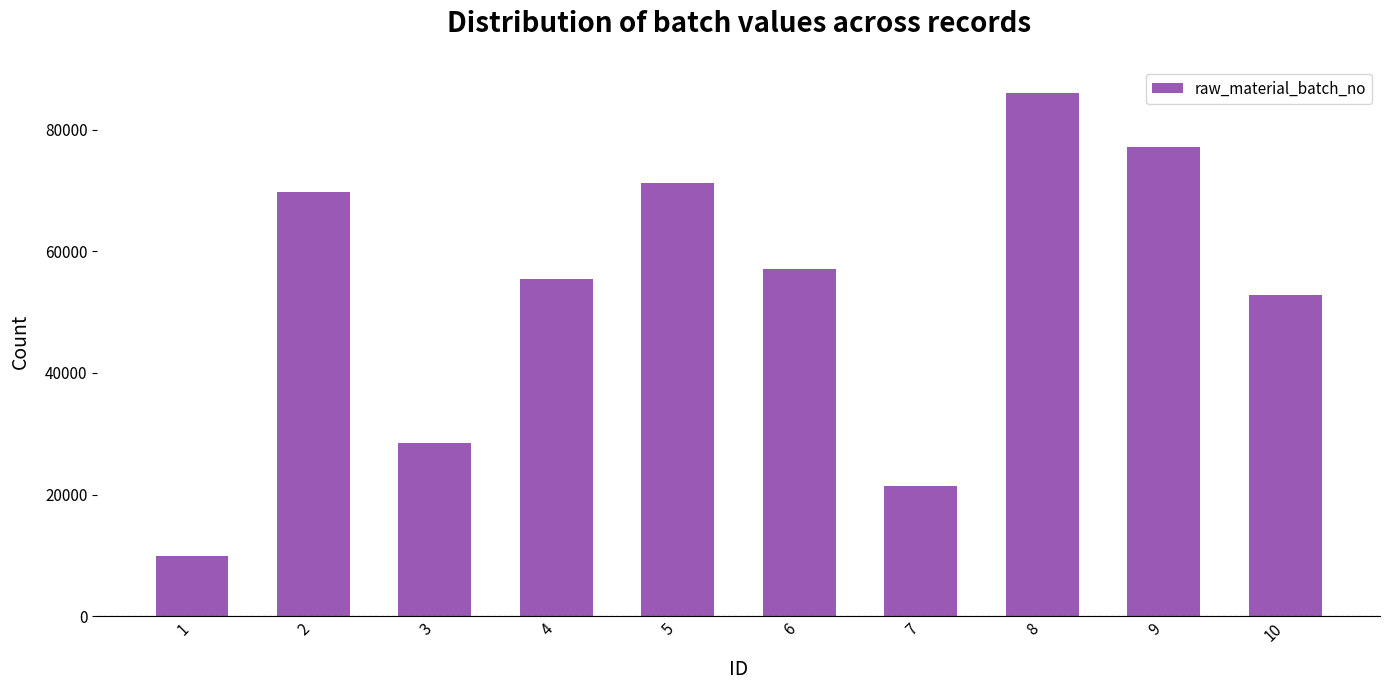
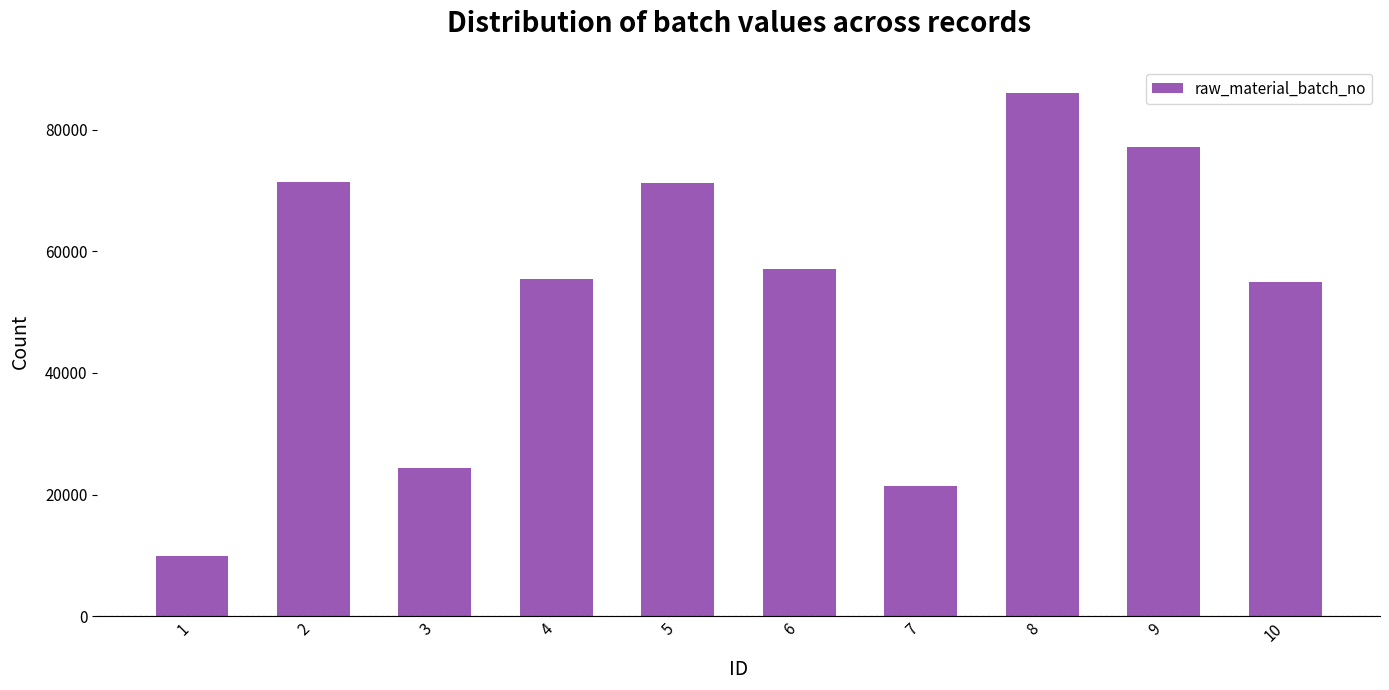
2: 70000 -> 71000
3: 28000 -> 24000
10: 53000 -> 55000
